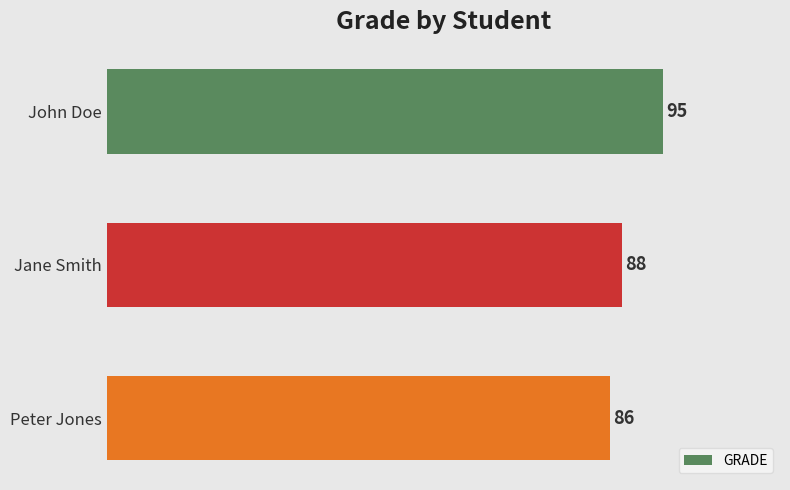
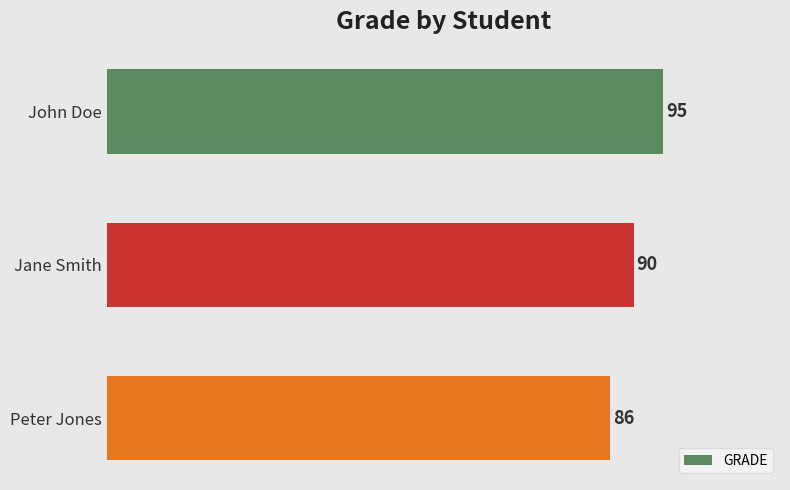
Jane Smith: 88 -> 90
